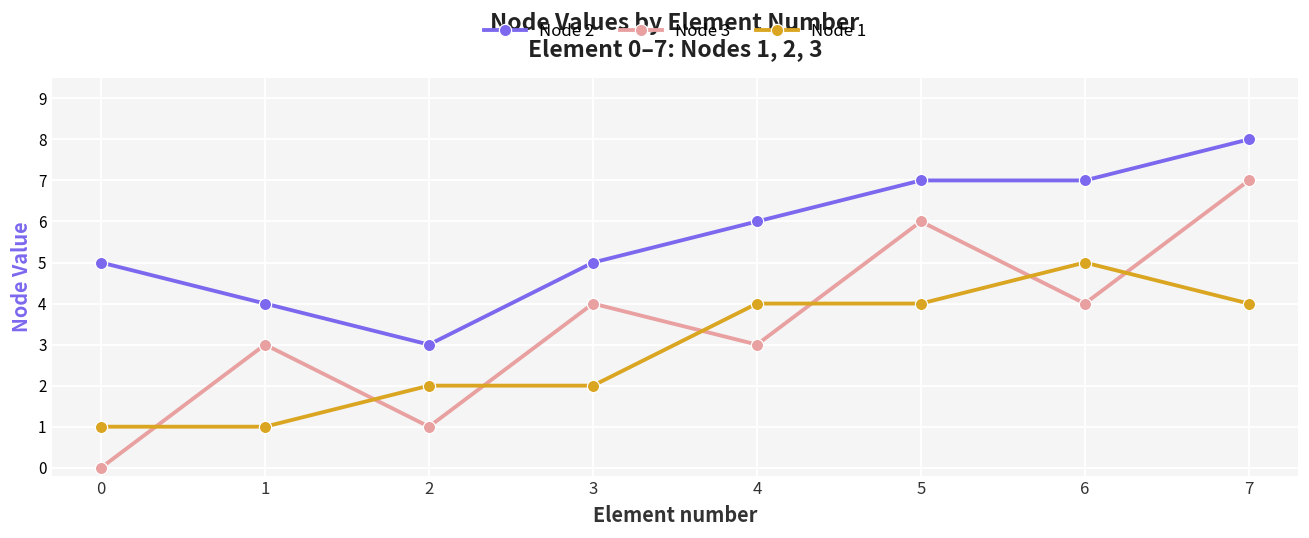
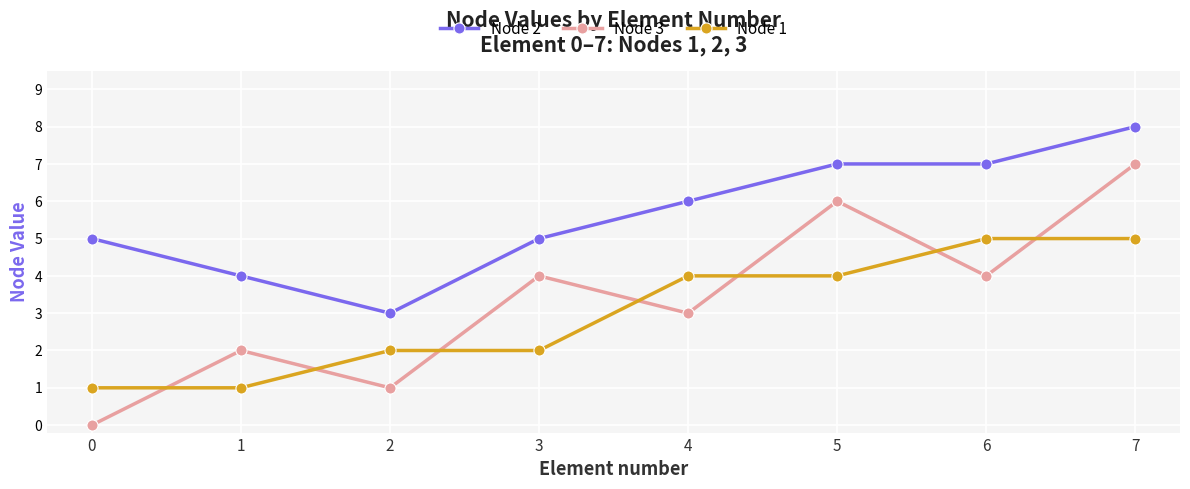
Node 3, 1: 3 -> 2
Node 1, 7: 4 -> 5
